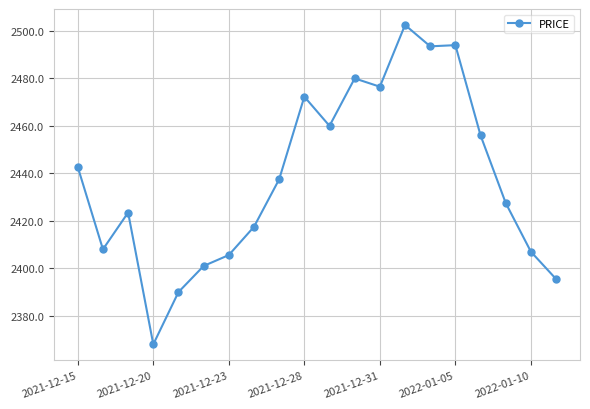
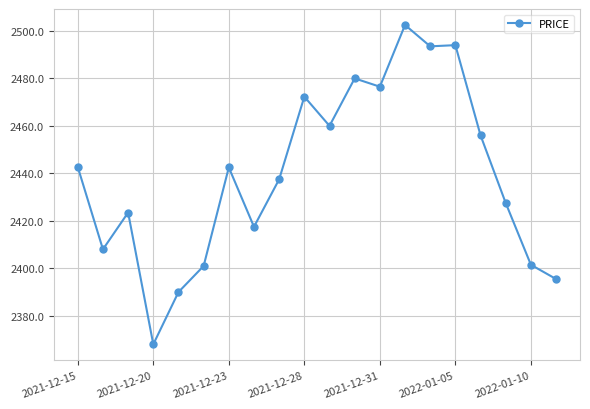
2021-12-23: 2406 -> 2443
2022-01-10: 2407 -> 2402
